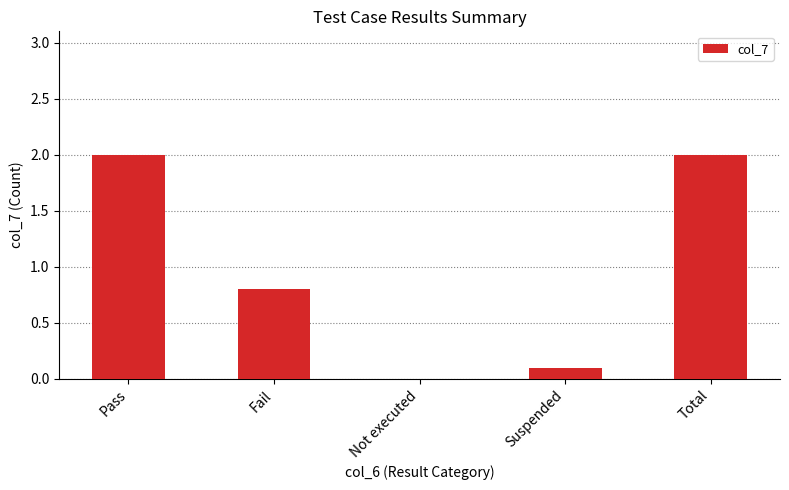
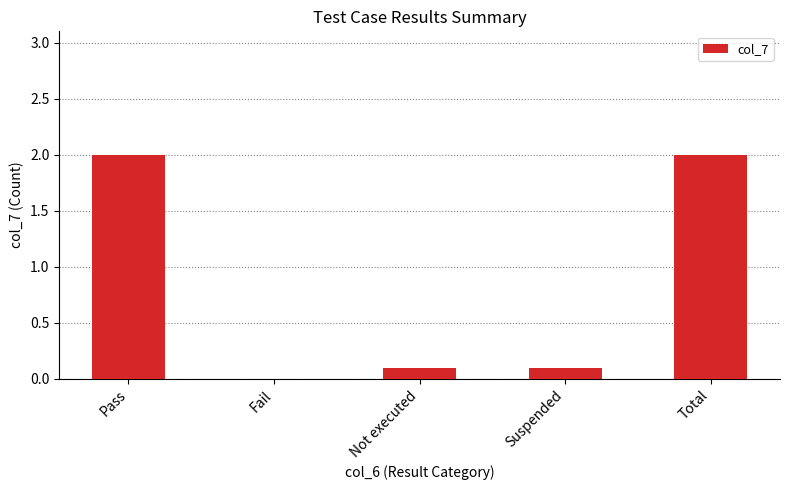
Fail: 0.8 -> 0.0
Not executed: 0.0 -> 0.1
